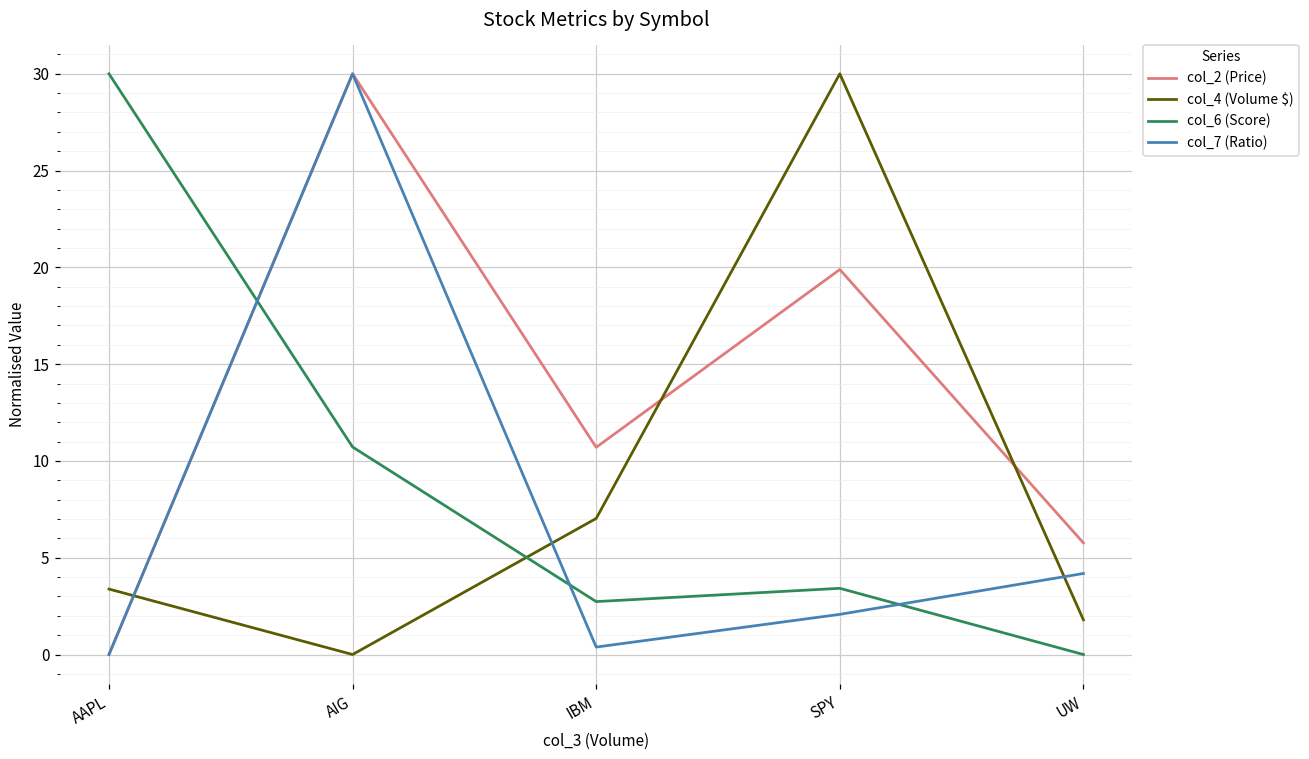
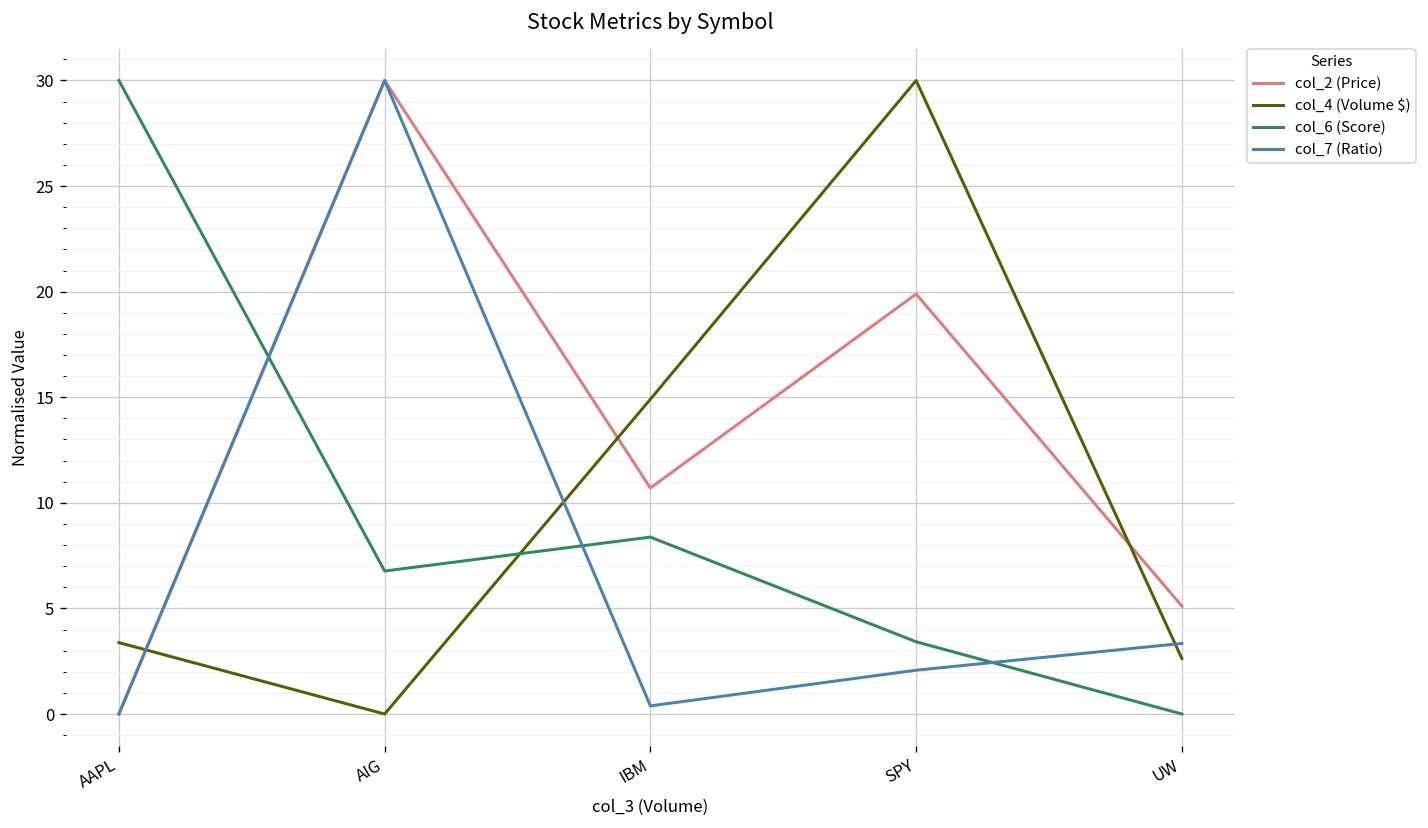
col_6 (Score), AIG: 10.7 -> 6.8
col_4 (Volume $), IBM: 7.0 -> 14.9
col_6 (Score), IBM: 2.7 -> 8.4
col_2 (Price), UW: 5.8 -> 5.1
col_4 (Volume $), UW: 1.8 -> 2.6
col_7 (Ratio), UW: 4.2 -> 3.3
